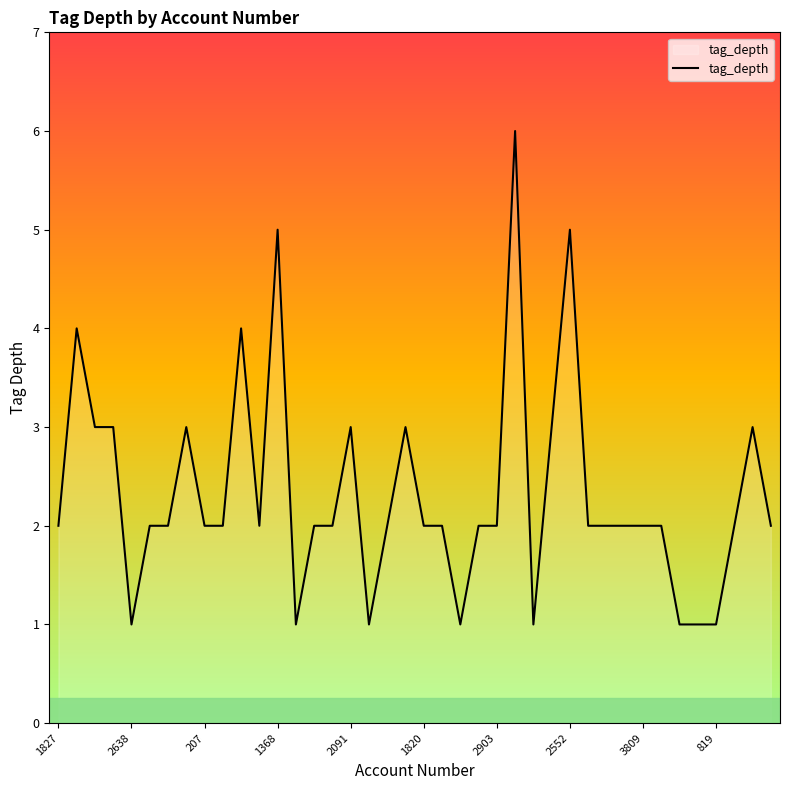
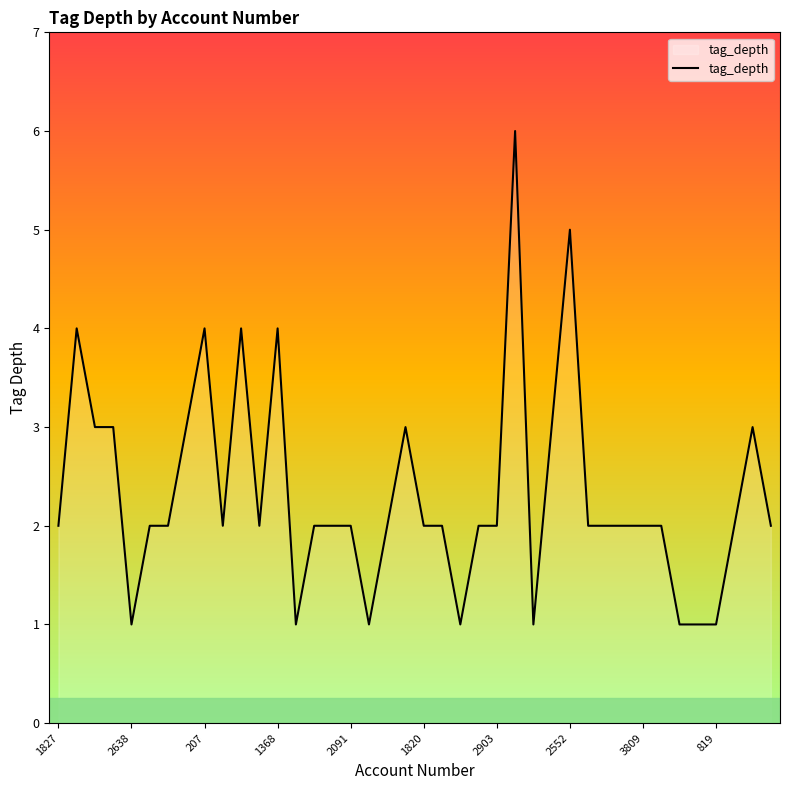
207: 2 -> 4
1368: 5 -> 4
2091: 3 -> 2
